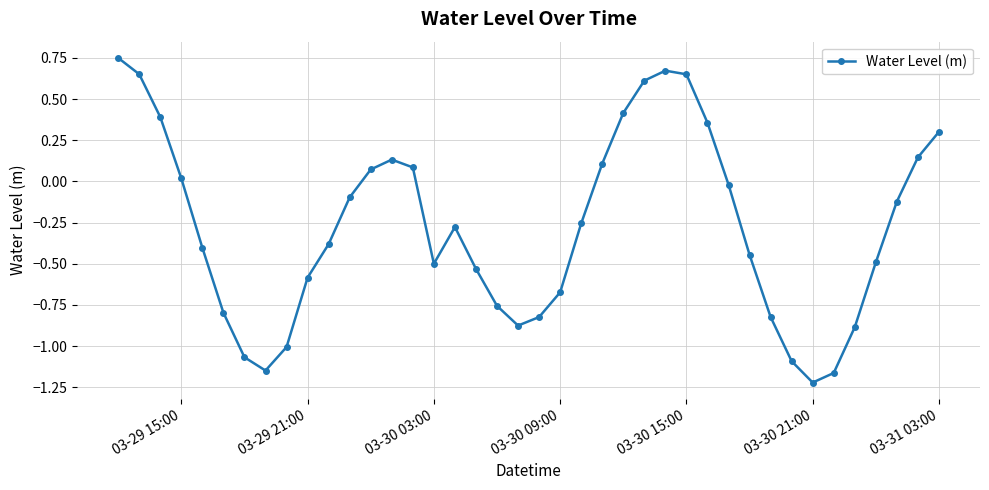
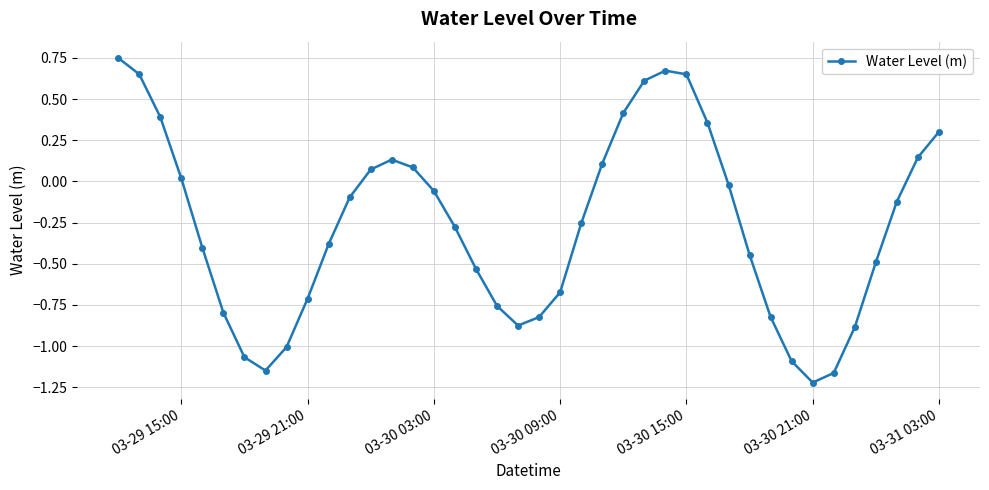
03-29 21:00: -0.58 -> -0.71
03-30 03:00: -0.50 -> -0.06
